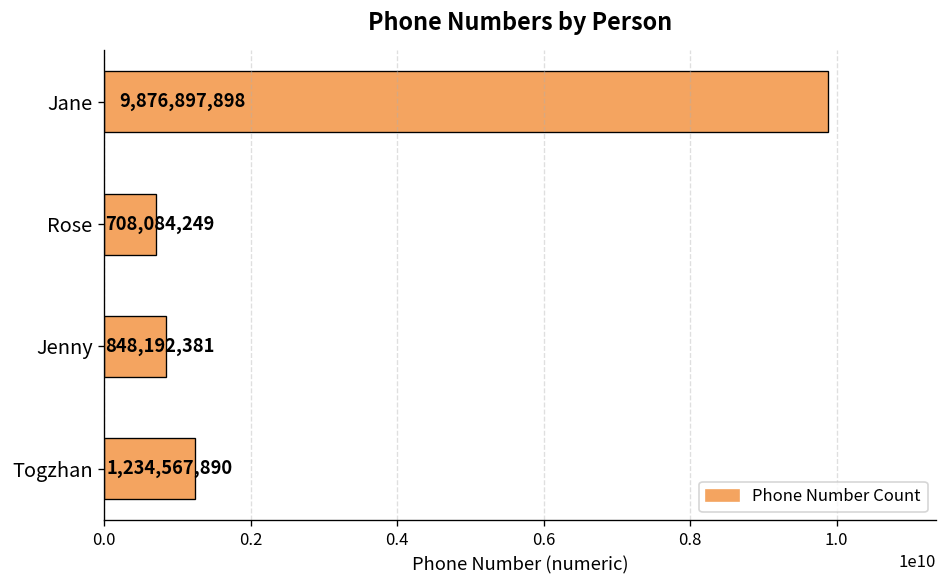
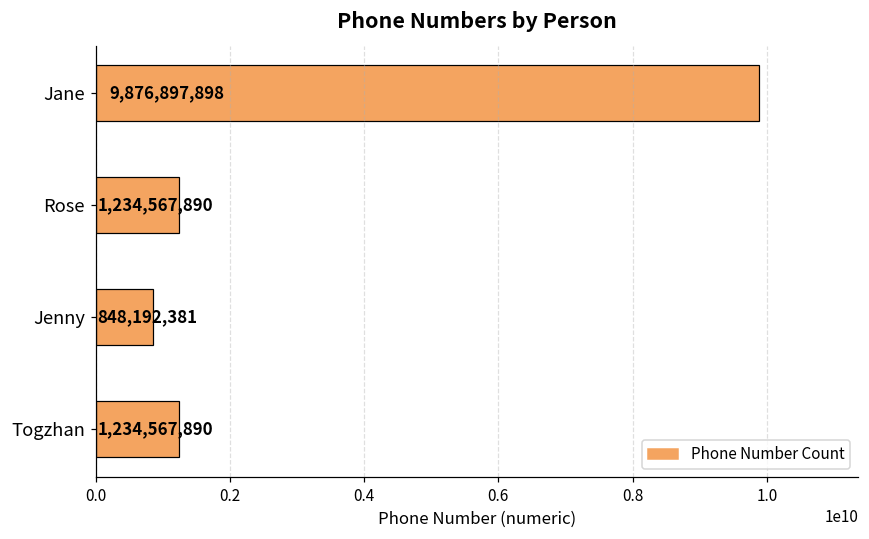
Rose: 708,084,249 -> 1,234,567,890
